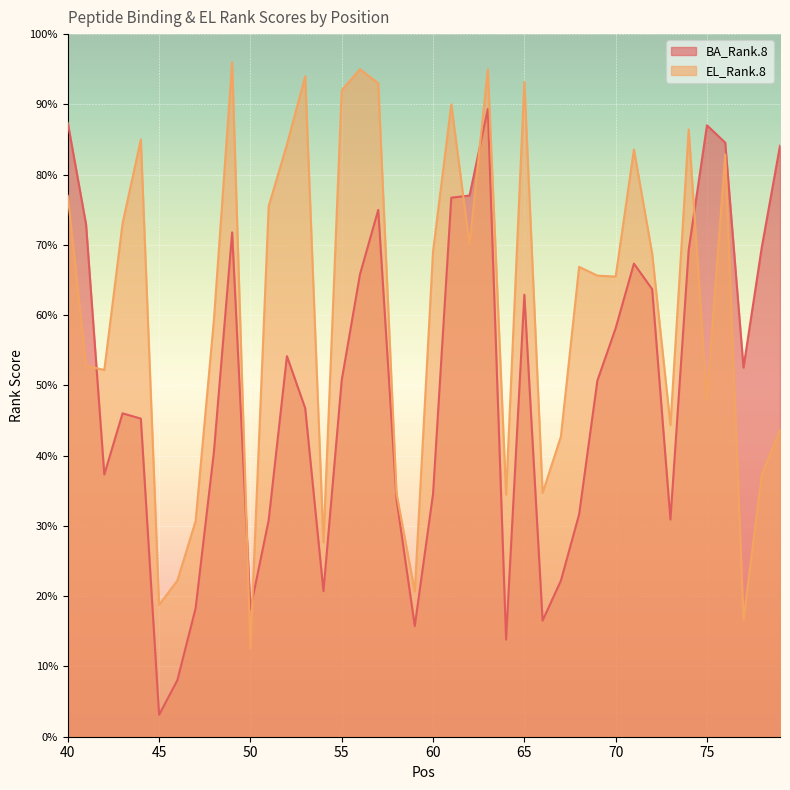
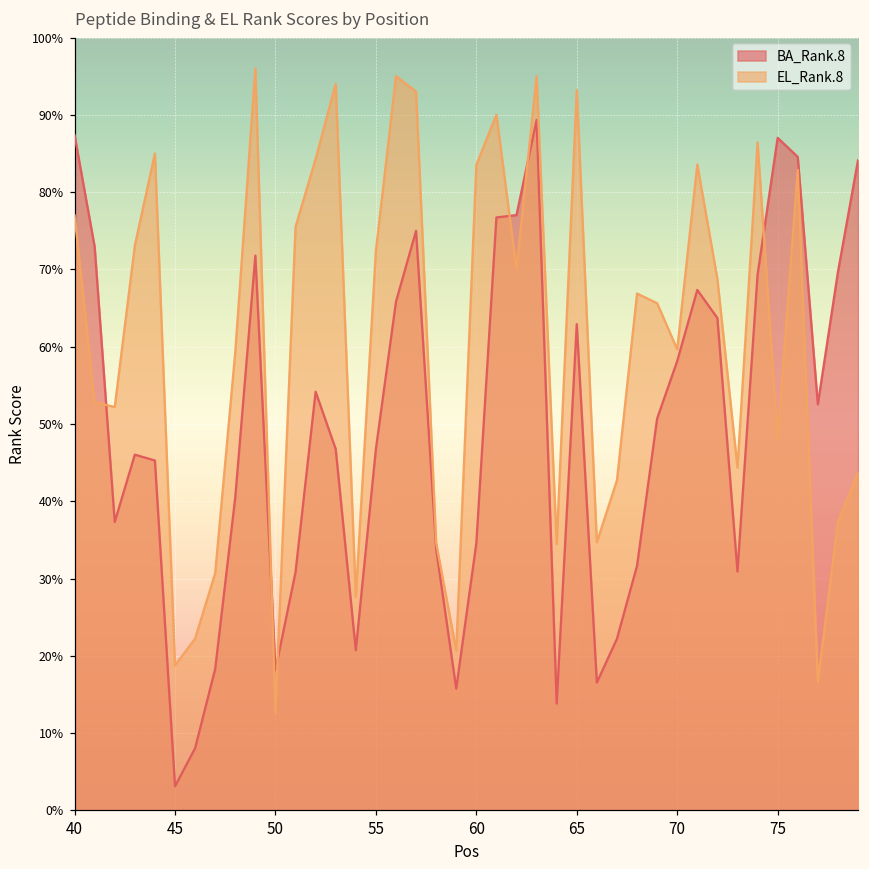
BA_Rank.8, 55: 51% -> 47%
EL_Rank.8, 55: 92% -> 72%
EL_Rank.8, 60: 69% -> 84%
EL_Rank.8, 70: 65% -> 60%
